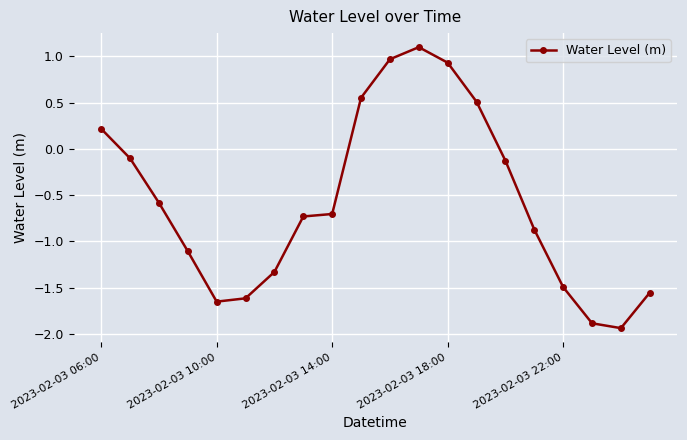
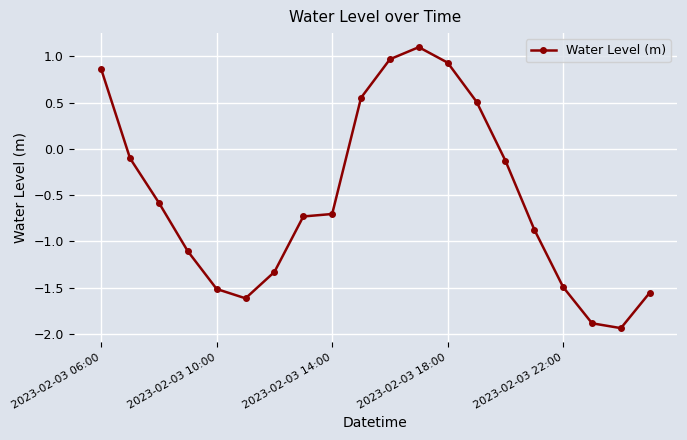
2023-02-03 06:00: 0.2 -> 0.9
2023-02-03 10:00: -1.7 -> -1.5
